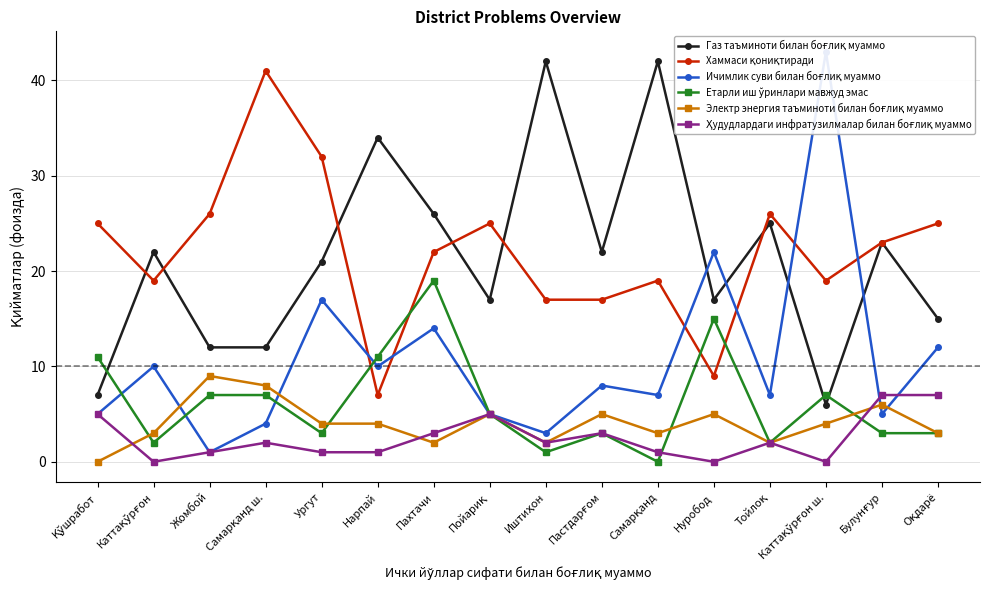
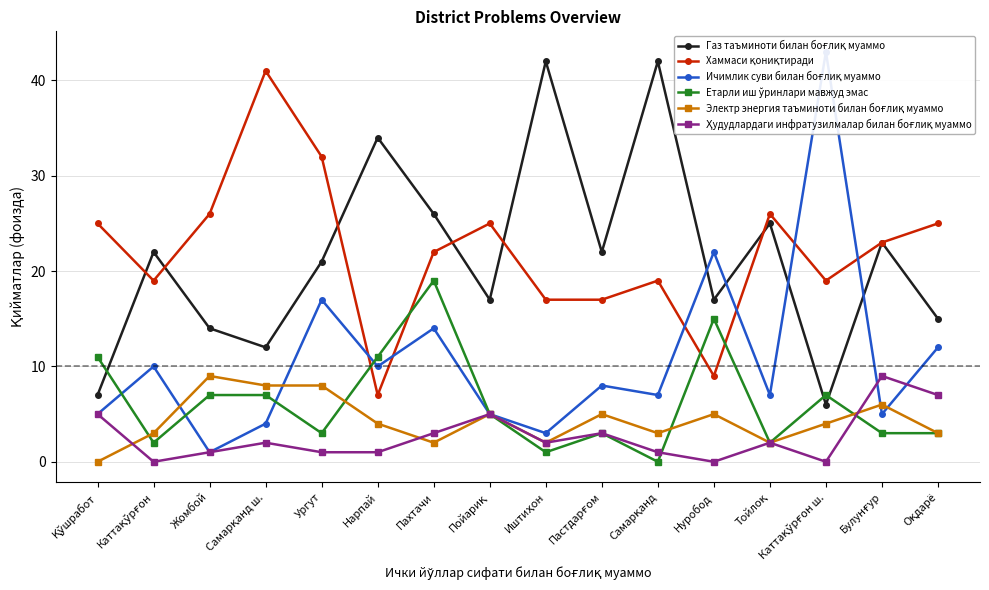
Газ таъминоти билан боғлиқ муаммо, Жомбой: 12 -> 14
Электр энергия таъминоти билан боғлиқ муаммо, Ургут: 4 -> 8
Ҳудудлардаги инфратузилмалар билан боғлиқ муаммо, Булунғур: 7 -> 9
